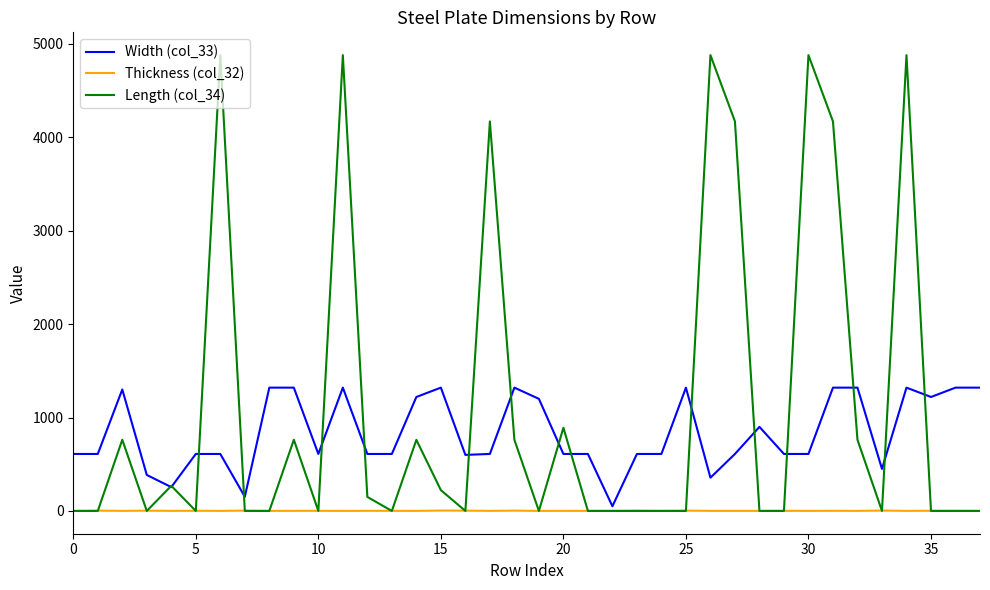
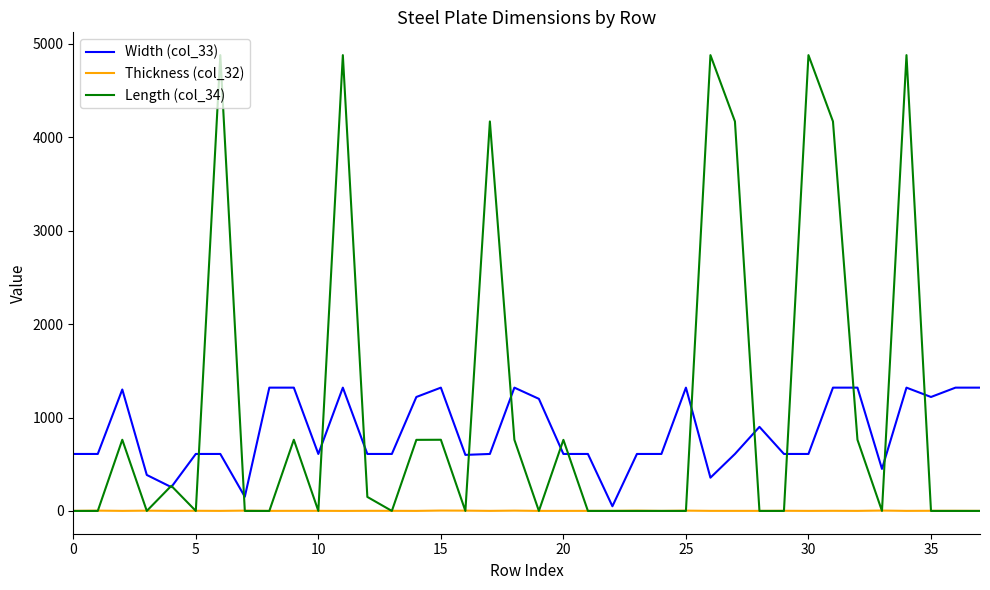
Length (col_34), 15: 200 -> 800
Length (col_34), 20: 900 -> 800
